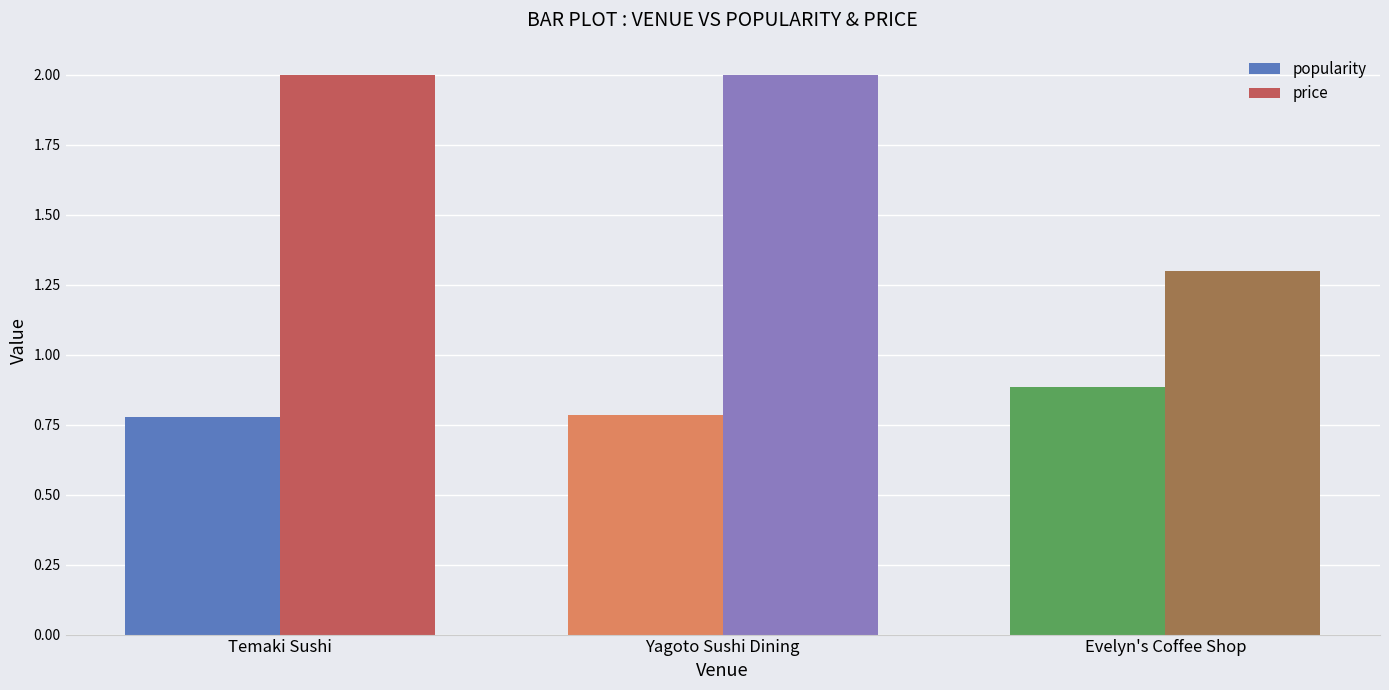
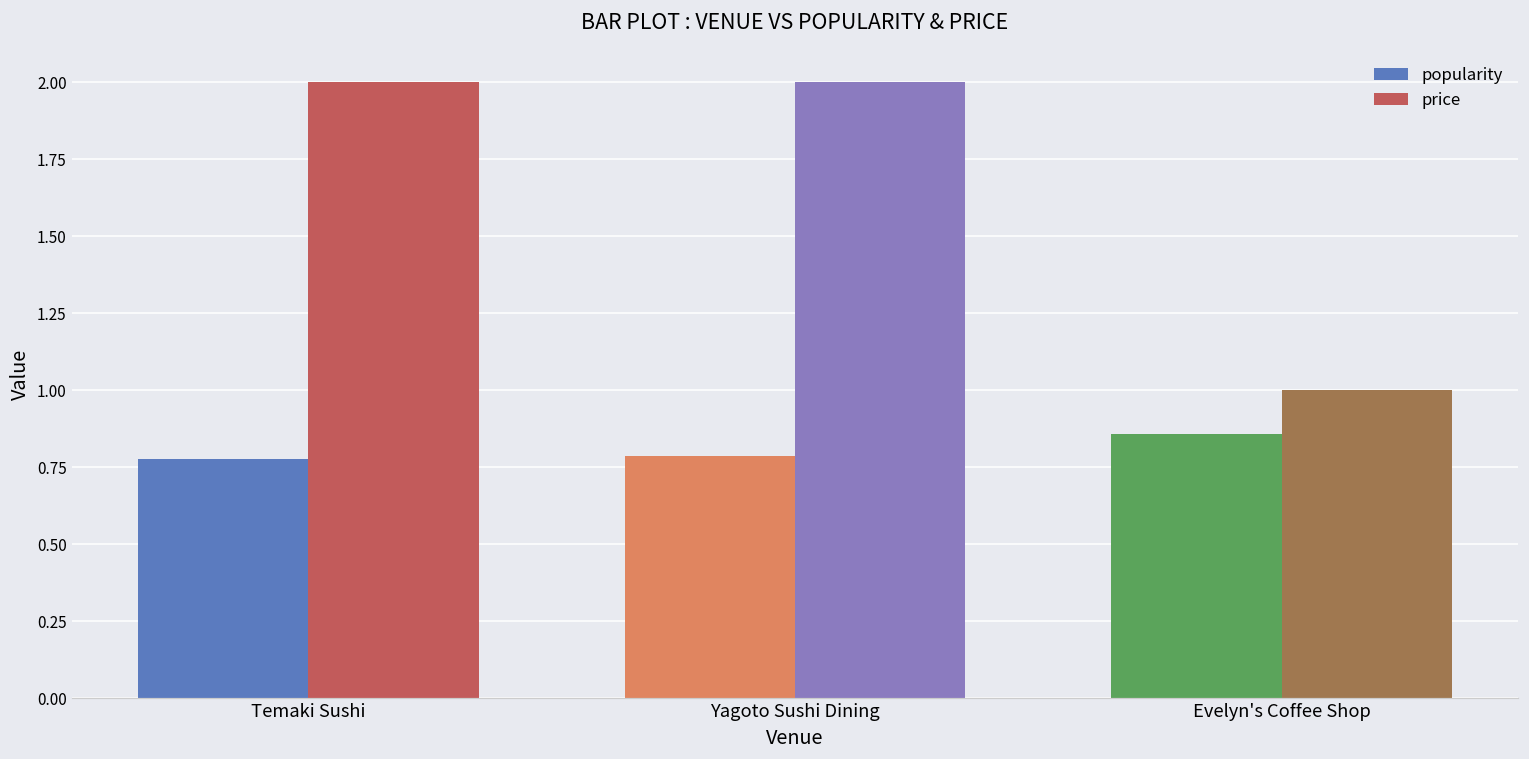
popularity, Evelyn's Coffee Shop: 0.89 -> 0.86
price, Evelyn's Coffee Shop: 1.3 -> 1.0
